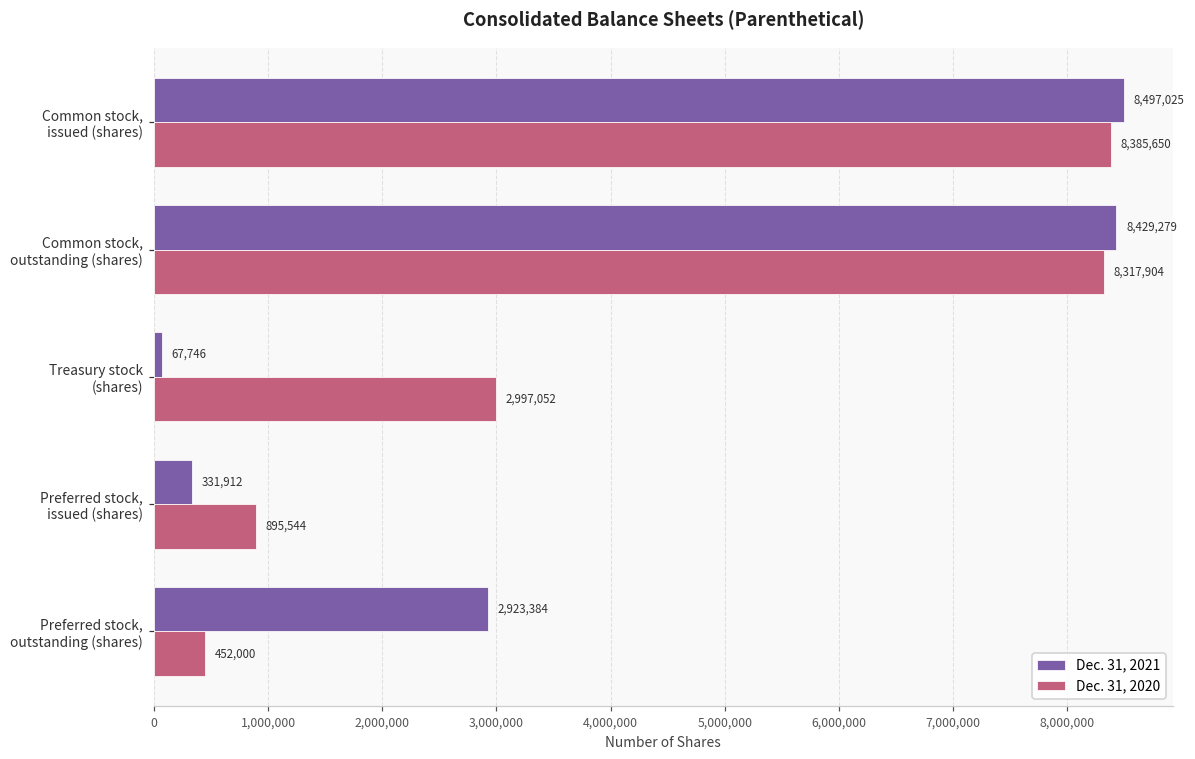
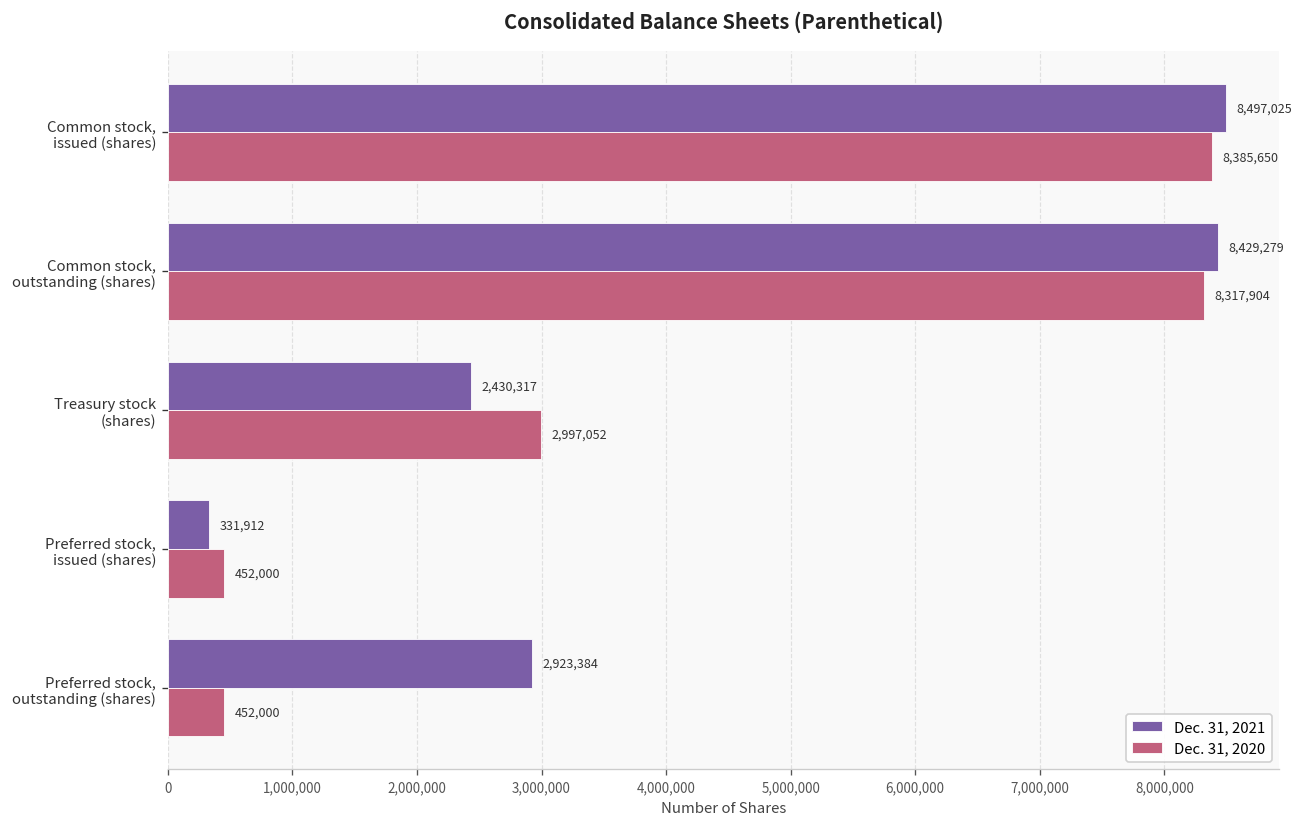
Dec. 31, 2021, Treasury stock (shares): 67,746 -> 2,430,317
Dec. 31, 2020, Preferred stock, issued (shares): 895,544 -> 452,000
